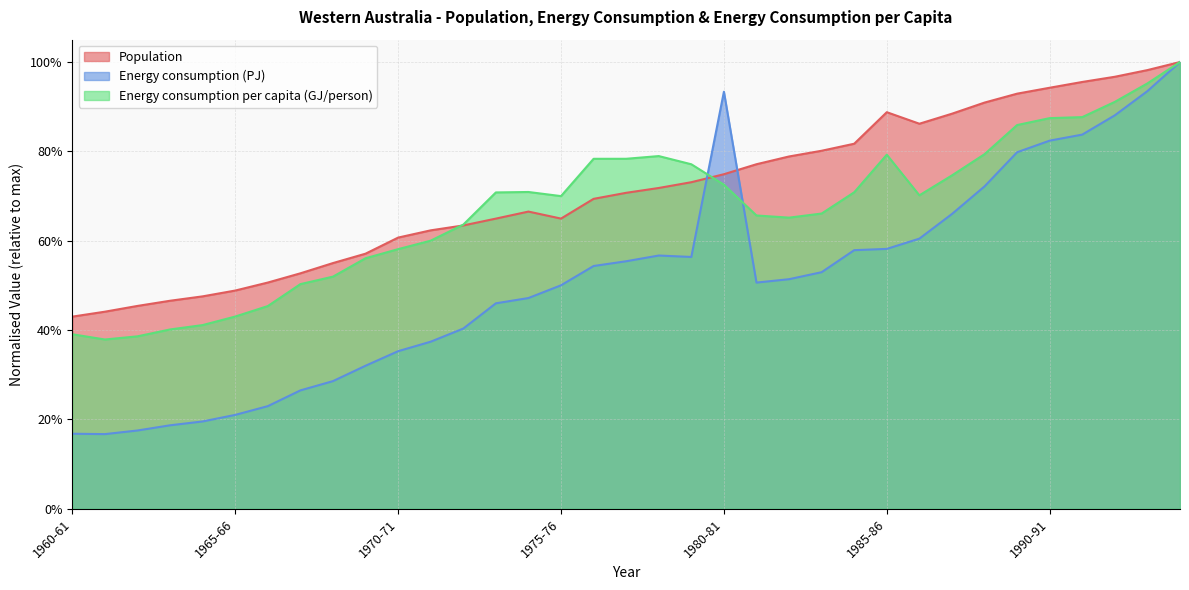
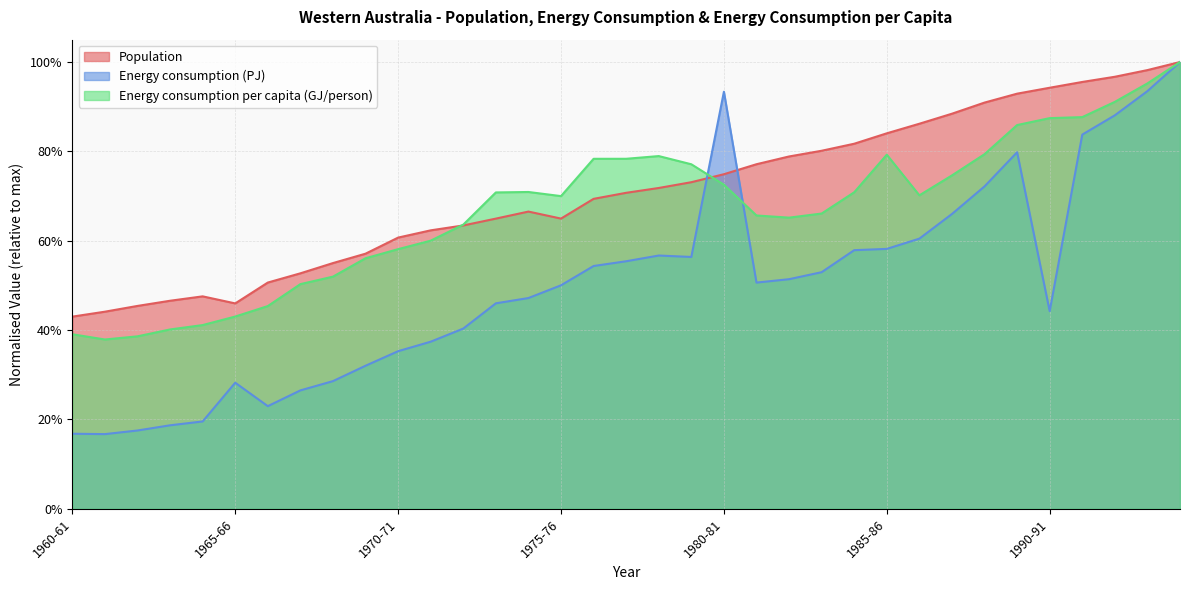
Population, 1965-66: 49% -> 46%
Energy consumption (PJ), 1965-66: 21% -> 28%
Population, 1985-86: 89% -> 84%
Energy consumption (PJ), 1990-91: 82% -> 44%
